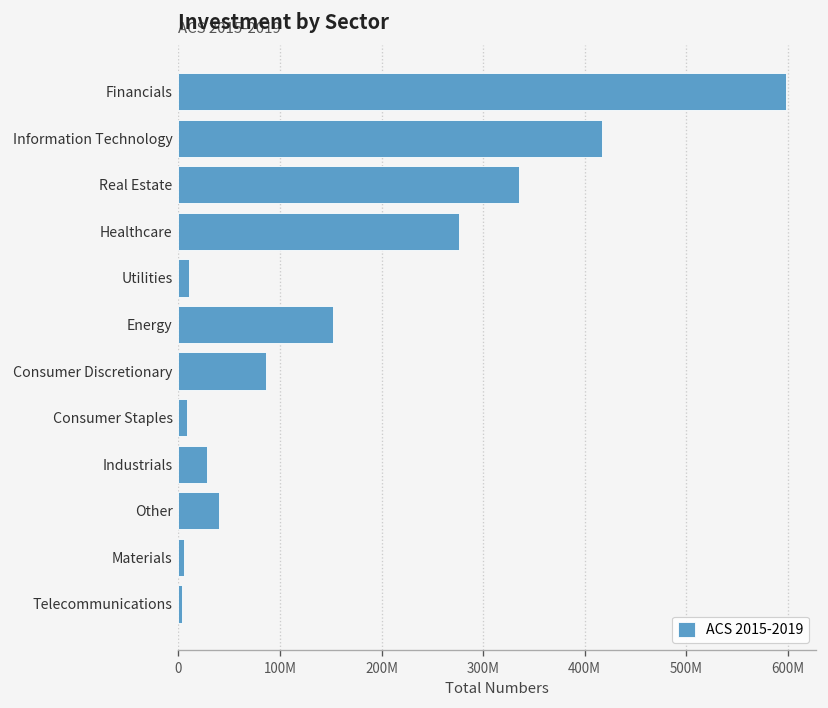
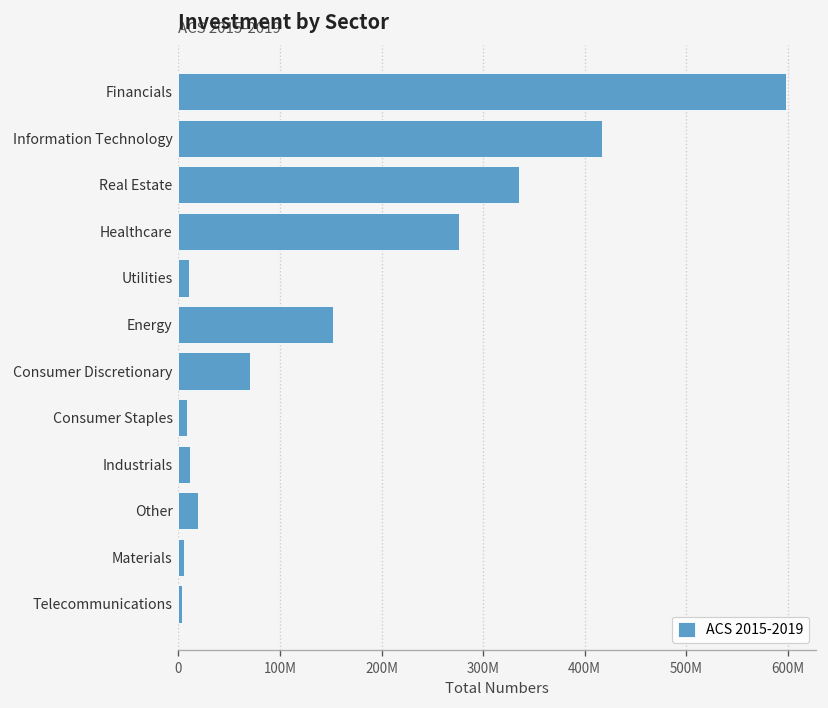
Consumer Discretionary: 90000000 -> 70000000
Industrials: 30000000 -> 10000000
Other: 40000000 -> 20000000
